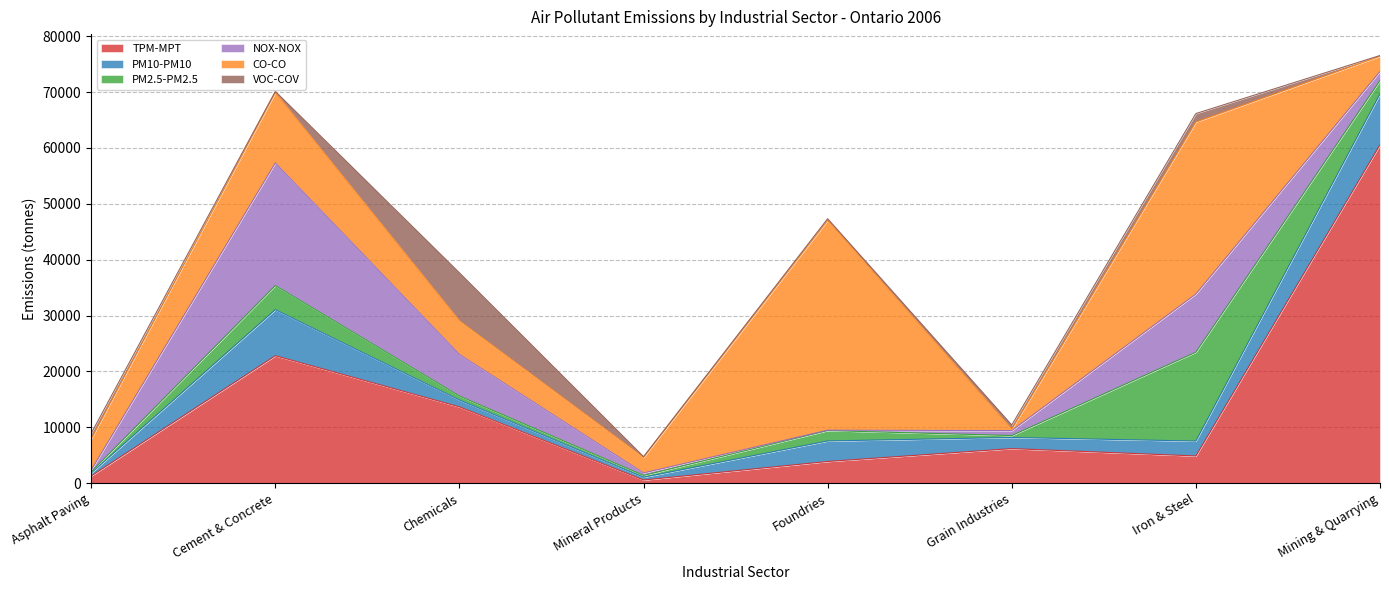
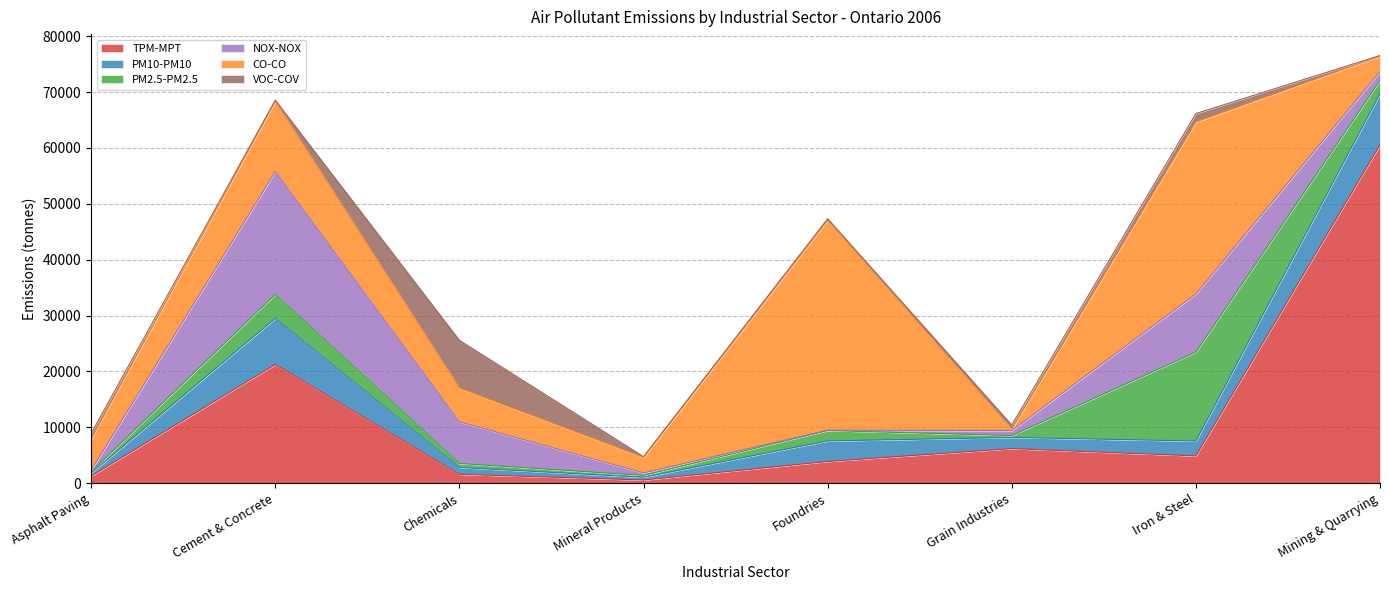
TPM-MPT, Cement & Concrete: 23000 -> 21000
TPM-MPT, Chemicals: 14000 -> 2000
